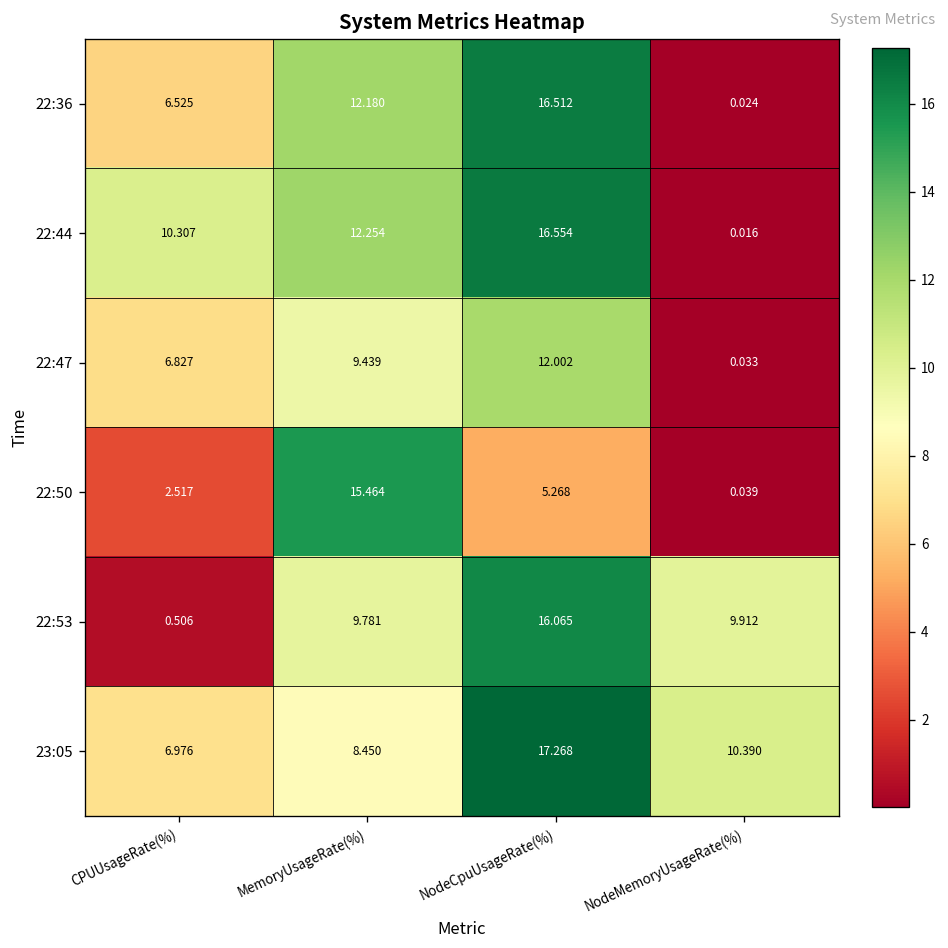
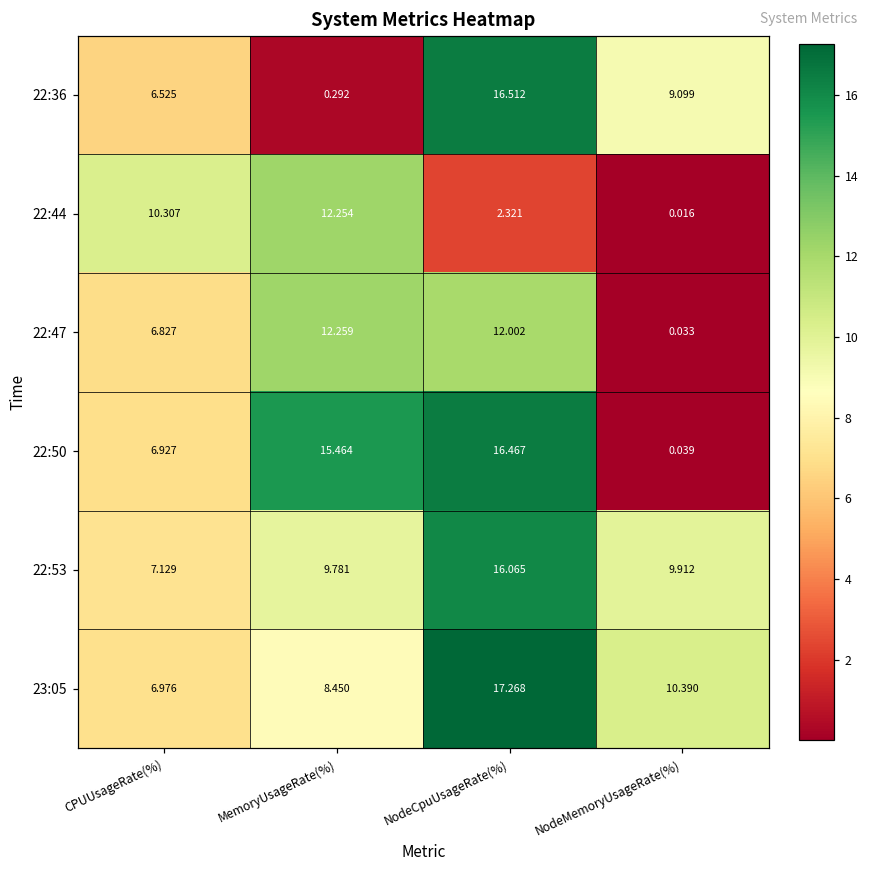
22:36, MemoryUsageRate(%): 12.180 -> 0.292
22:36, NodeMemoryUsageRate(%): 0.024 -> 9.099
22:44, NodeCpuUsageRate(%): 16.554 -> 2.321
22:47, MemoryUsageRate(%): 9.439 -> 12.259
22:50, CPUUsageRate(%): 2.517 -> 6.927
22:50, NodeCpuUsageRate(%): 5.268 -> 16.467
22:53, CPUUsageRate(%): 0.506 -> 7.129
